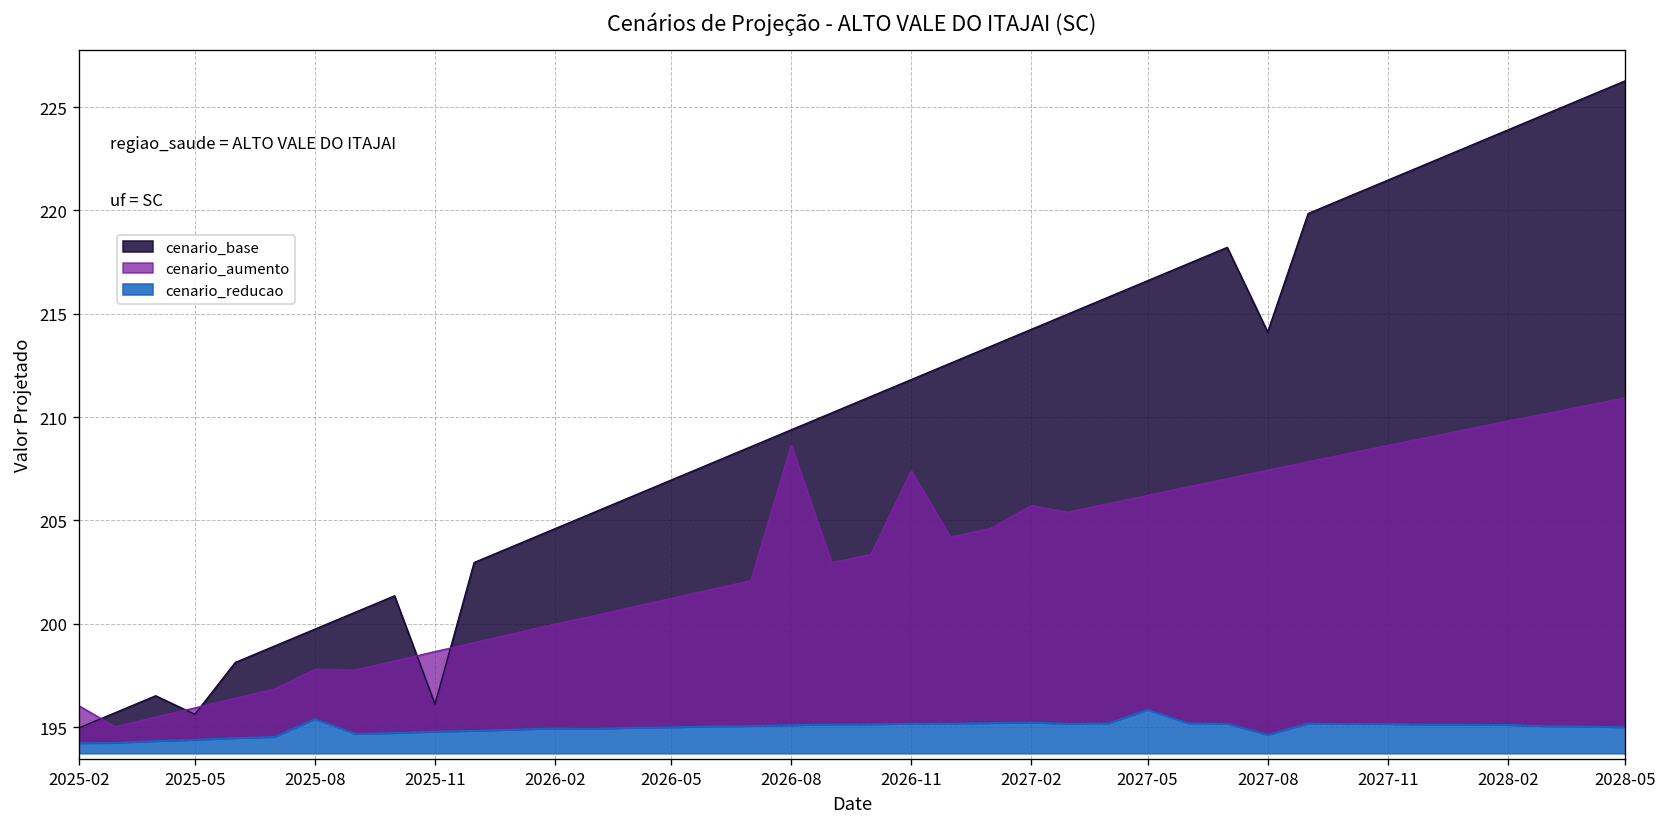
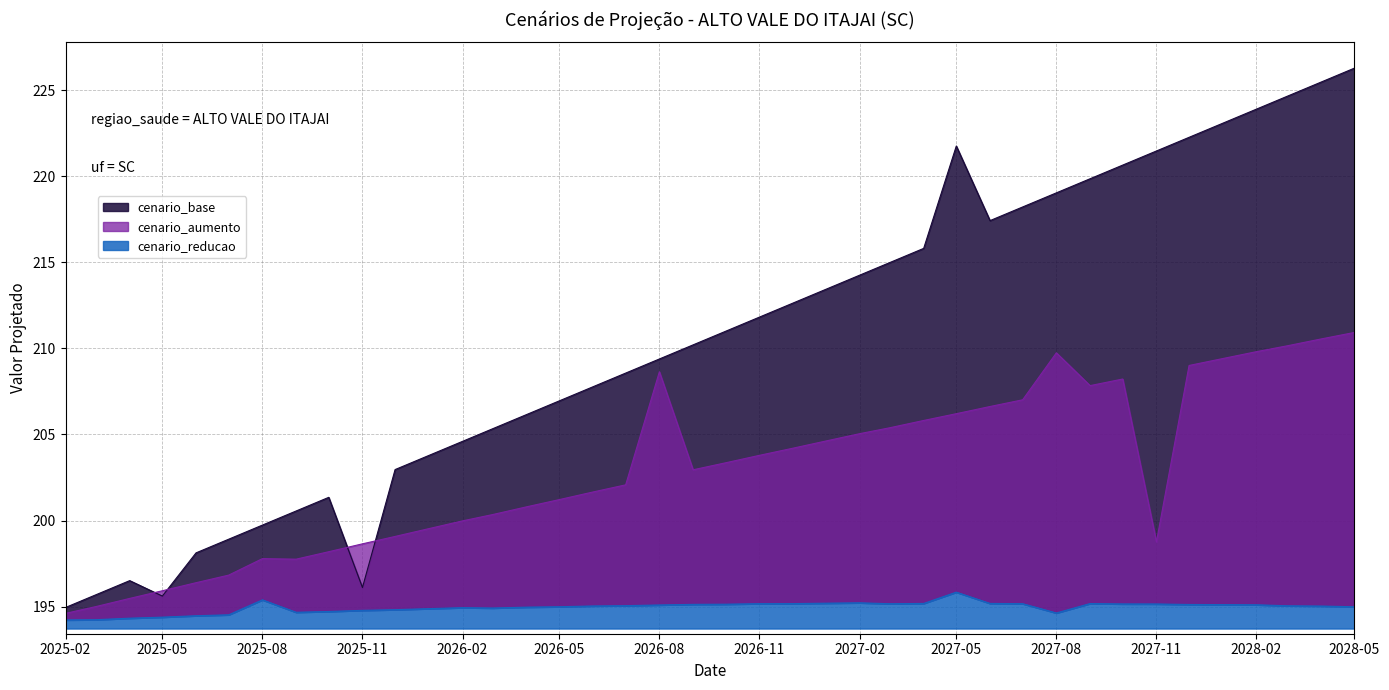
cenario_aumento, 2025-02: 196.0 -> 194.6
cenario_aumento, 2026-11: 207.4 -> 203.8
cenario_aumento, 2027-02: 205.7 -> 205.0
cenario_base, 2027-05: 216.6 -> 221.8
cenario_base, 2027-08: 214.1 -> 219.0
cenario_aumento, 2027-08: 207.4 -> 209.7
cenario_aumento, 2027-11: 208.6 -> 198.8
